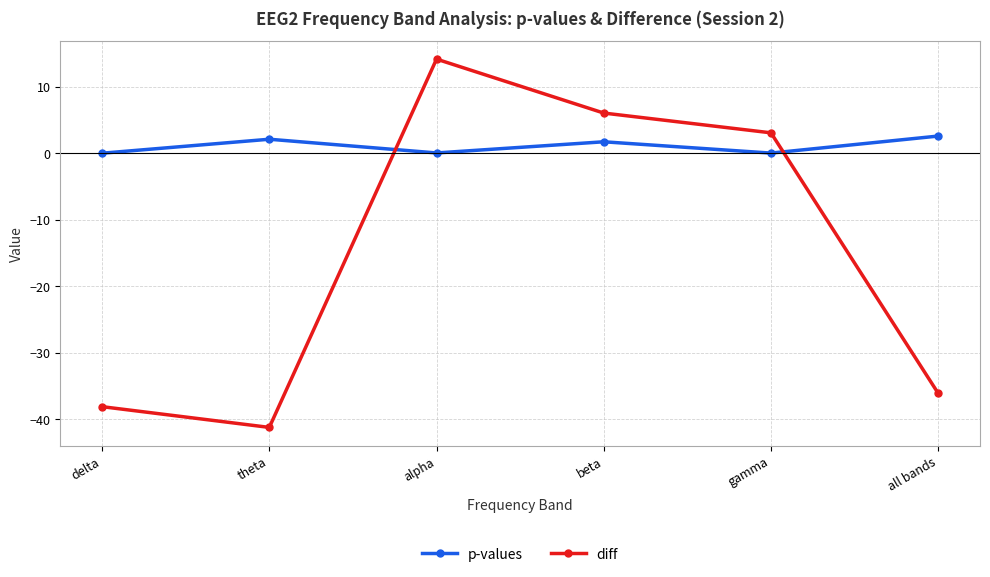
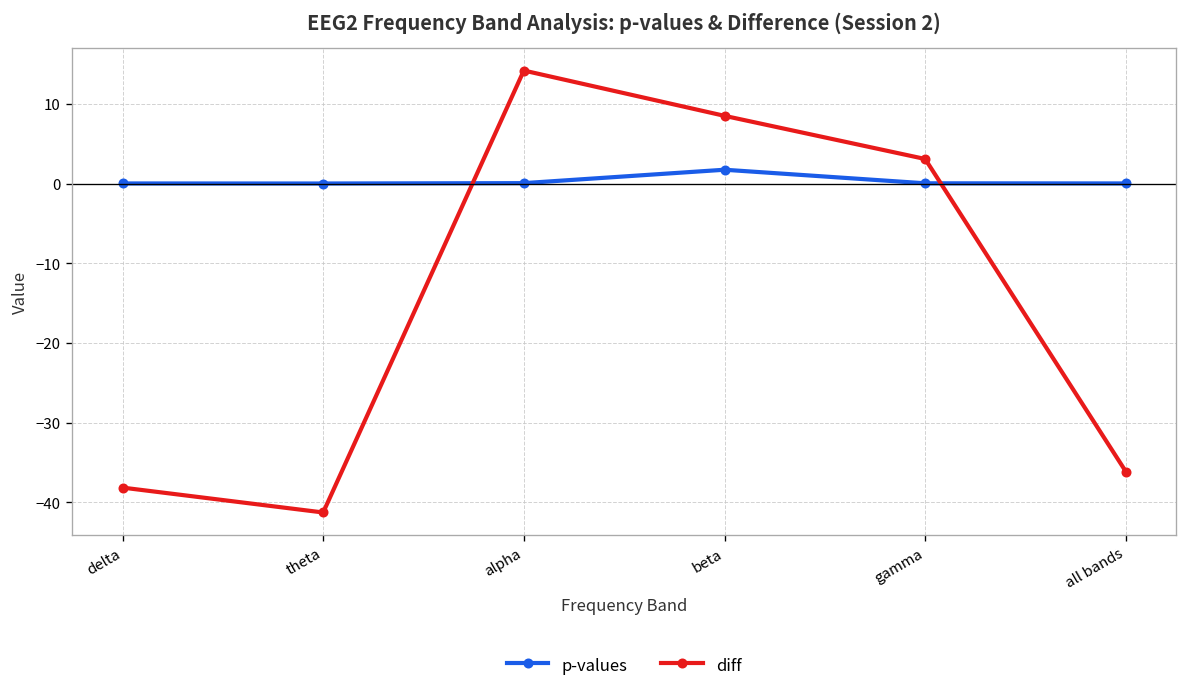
p-values, theta: 2 -> 0
diff, beta: 6 -> 8
p-values, all bands: 3 -> 0
